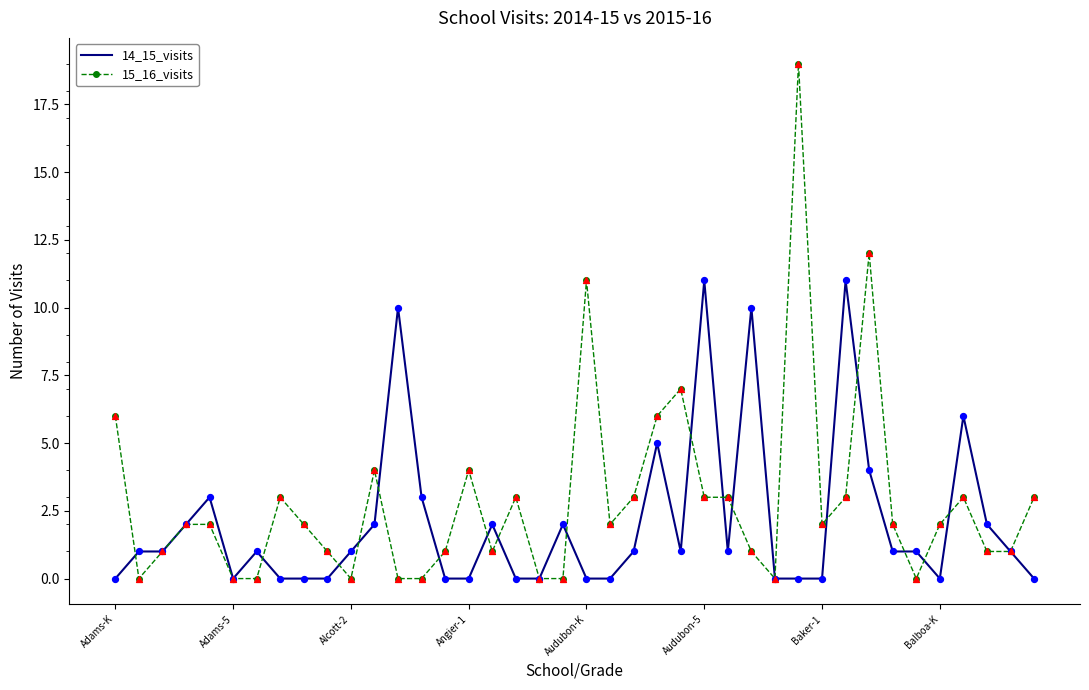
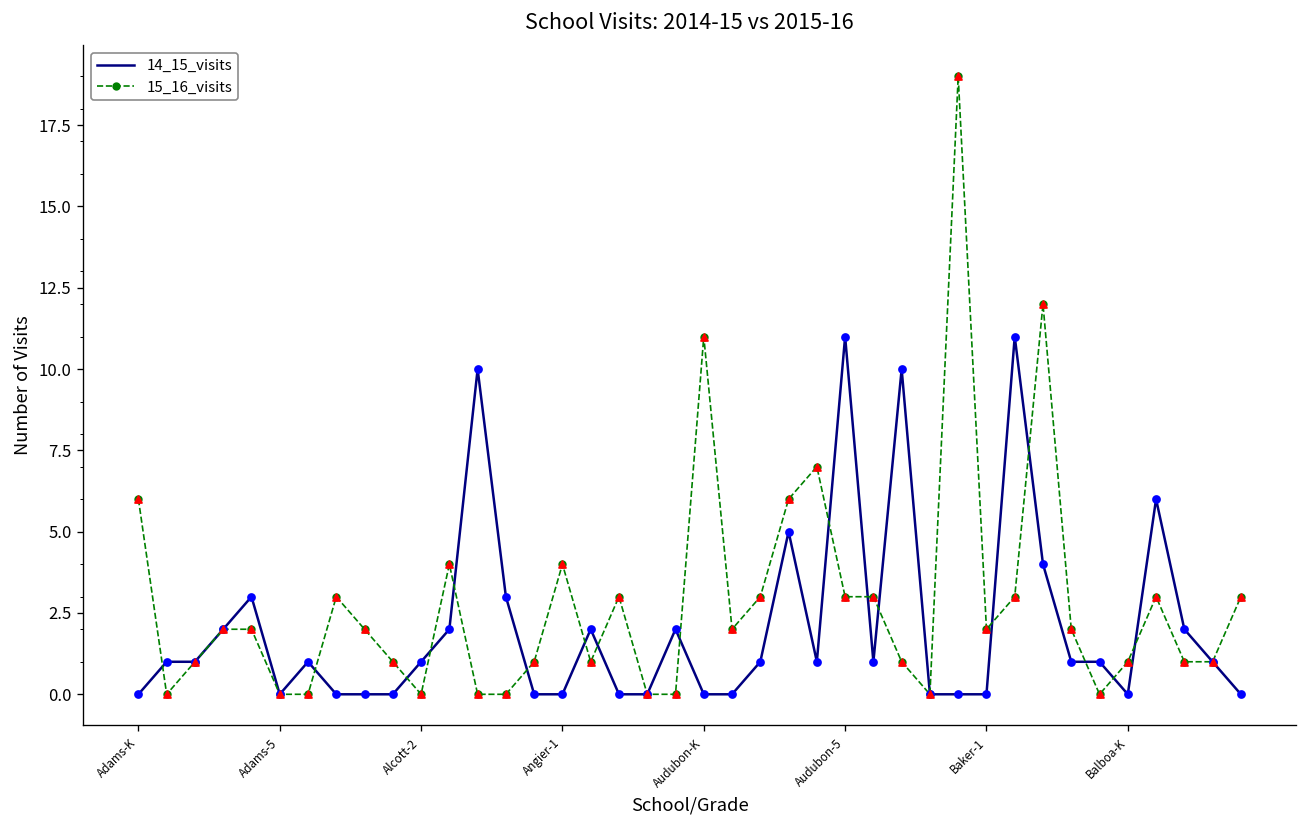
15_16_visits, Balboa-K: 2 -> 1
